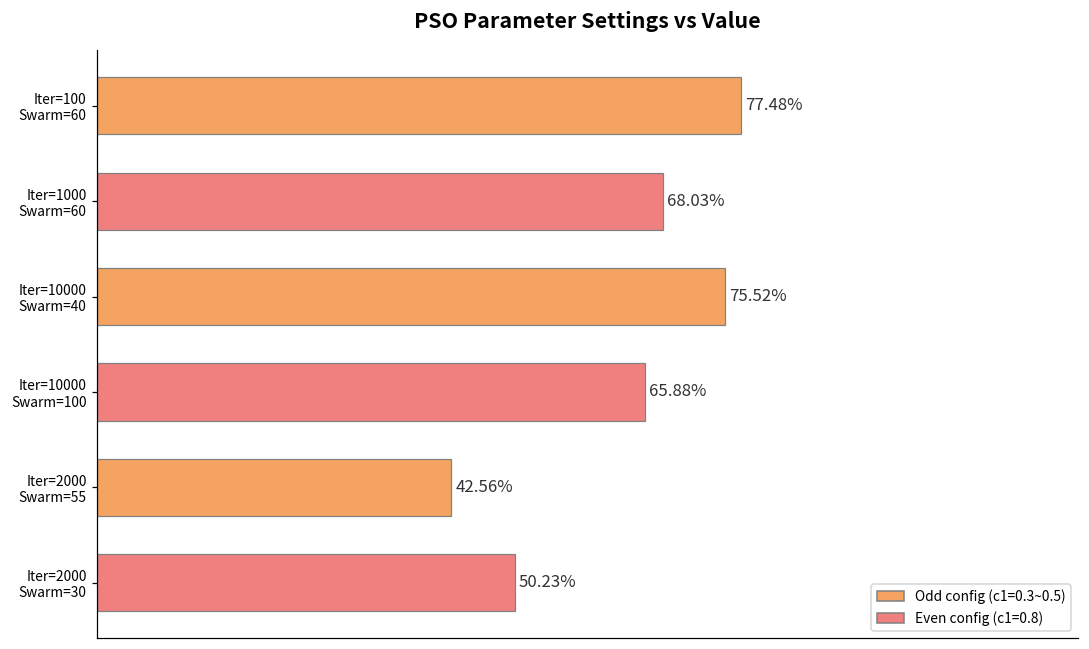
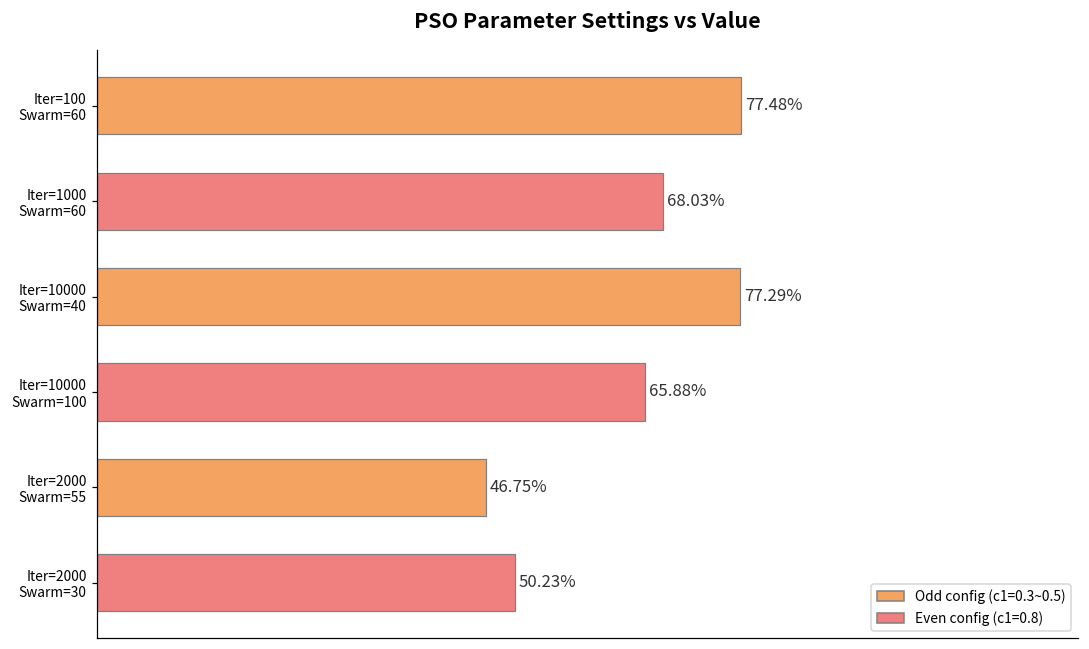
Iter=10000 Swarm=40: 75.52% -> 77.29%
Iter=2000 Swarm=55: 42.56% -> 46.75%
